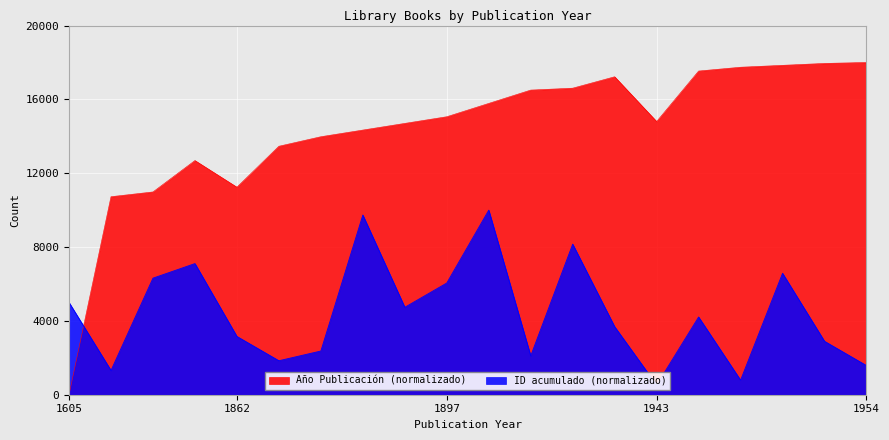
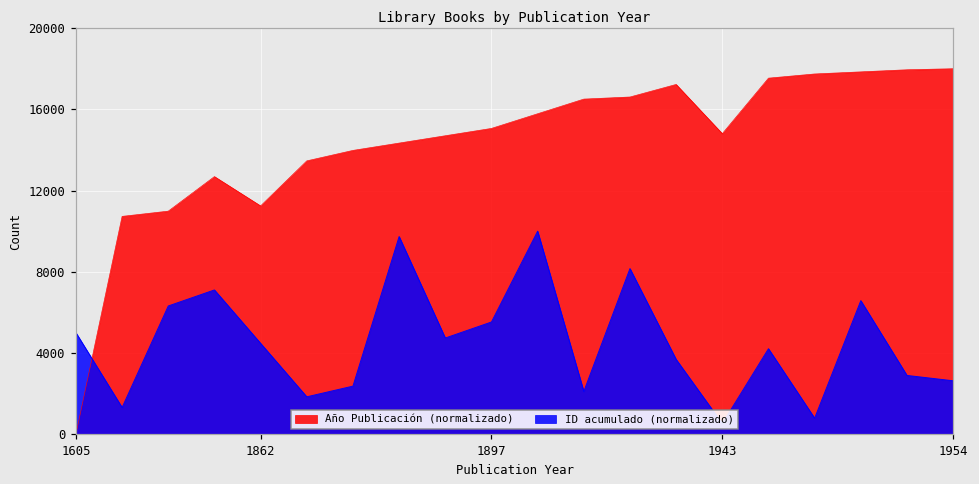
ID acumulado (normalizado), 1862: 3200 -> 4500
ID acumulado (normalizado), 1897: 6100 -> 5500
ID acumulado (normalizado), 1954: 1600 -> 2600
